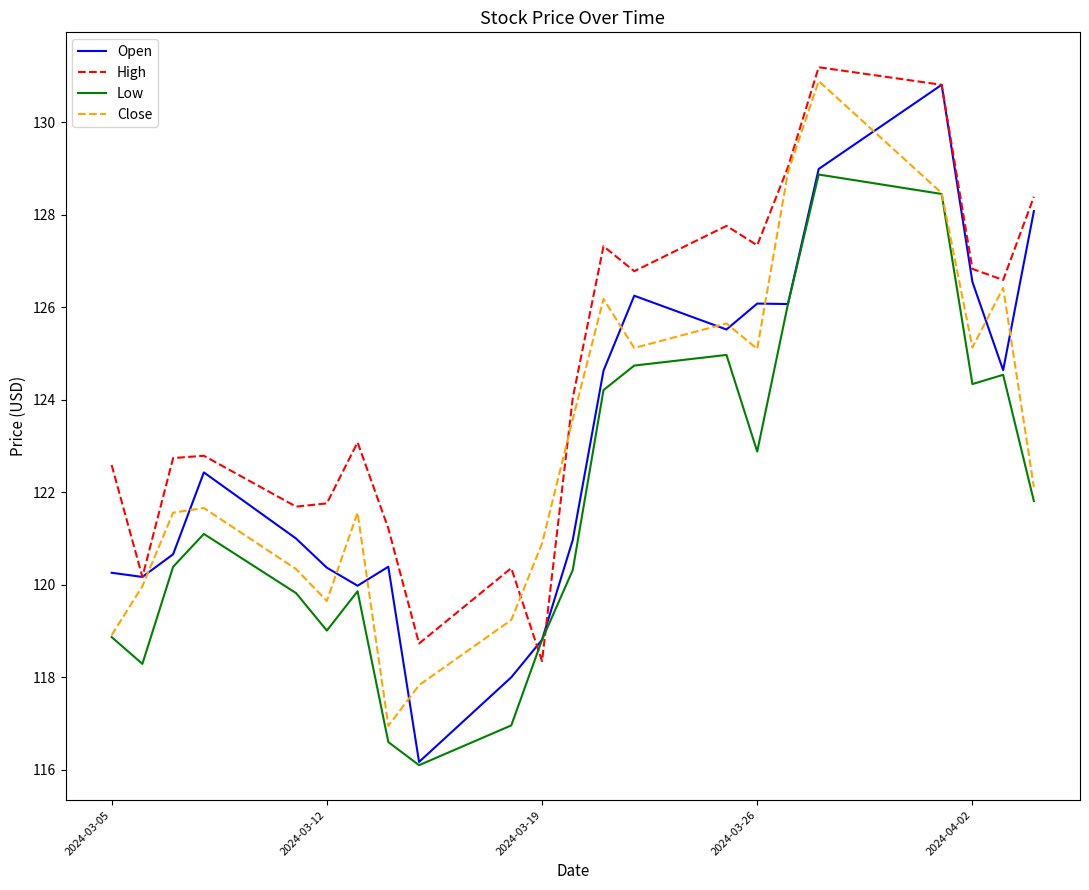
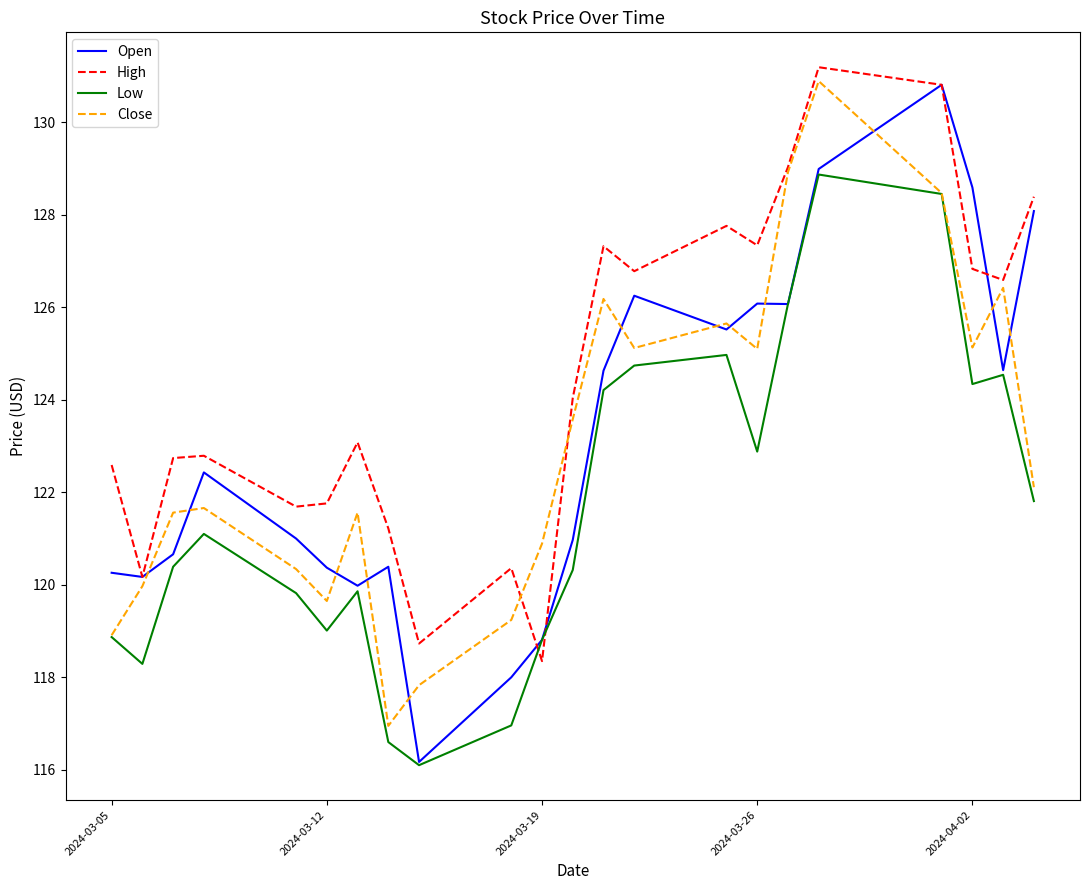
Open, 2024-04-02: 126.6 -> 128.6
